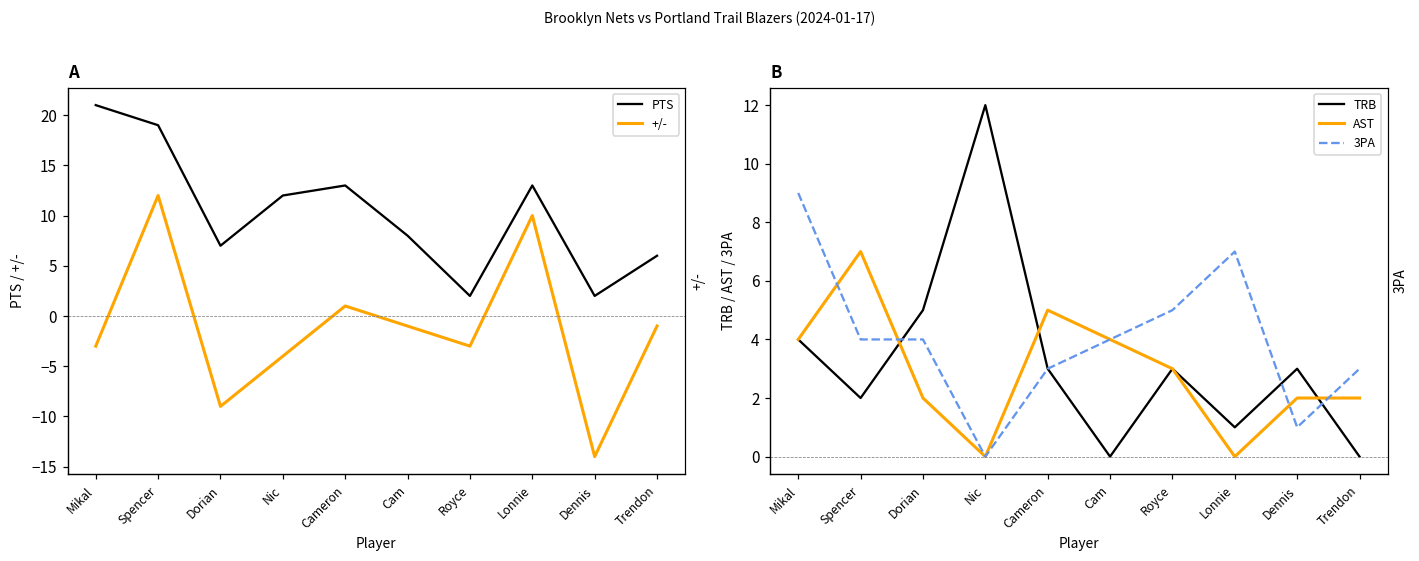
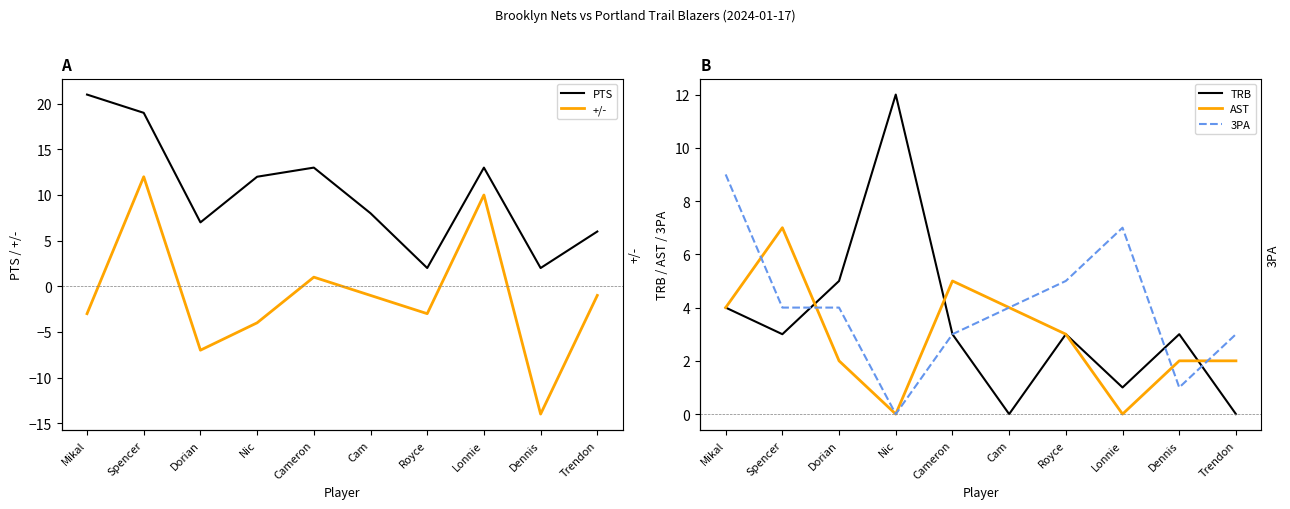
A, +/-, Dorian: -9 -> -7
B, TRB, Spencer: 2 -> 3
